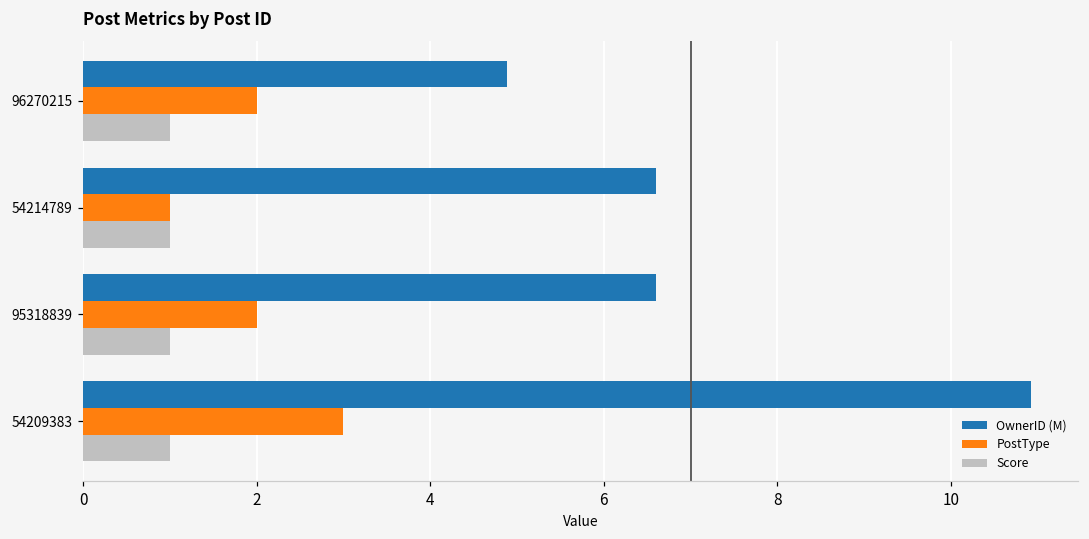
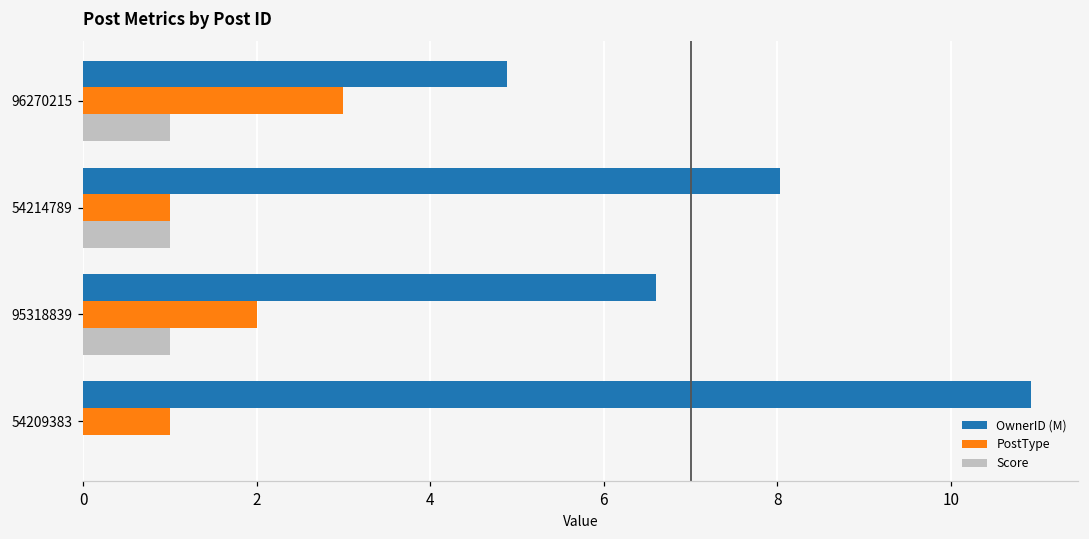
PostType, 96270215: 2 -> 3
OwnerID (M), 54214789: 6.6 -> 8.0
PostType, 54209383: 3 -> 1
Score, 54209383: 1 -> 0
